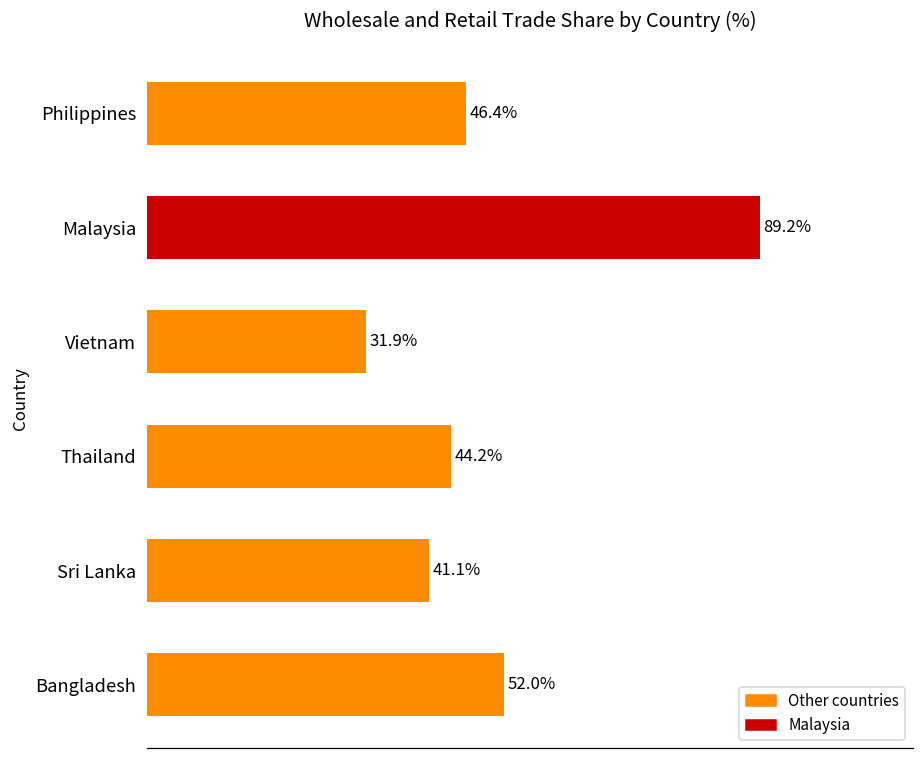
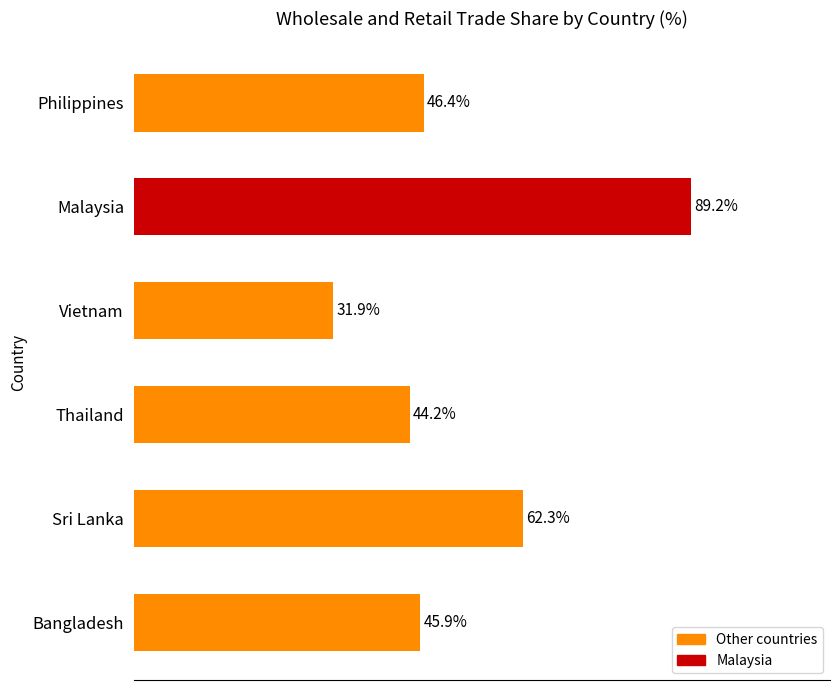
Sri Lanka: 41.1% -> 62.3%
Bangladesh: 52.0% -> 45.9%
